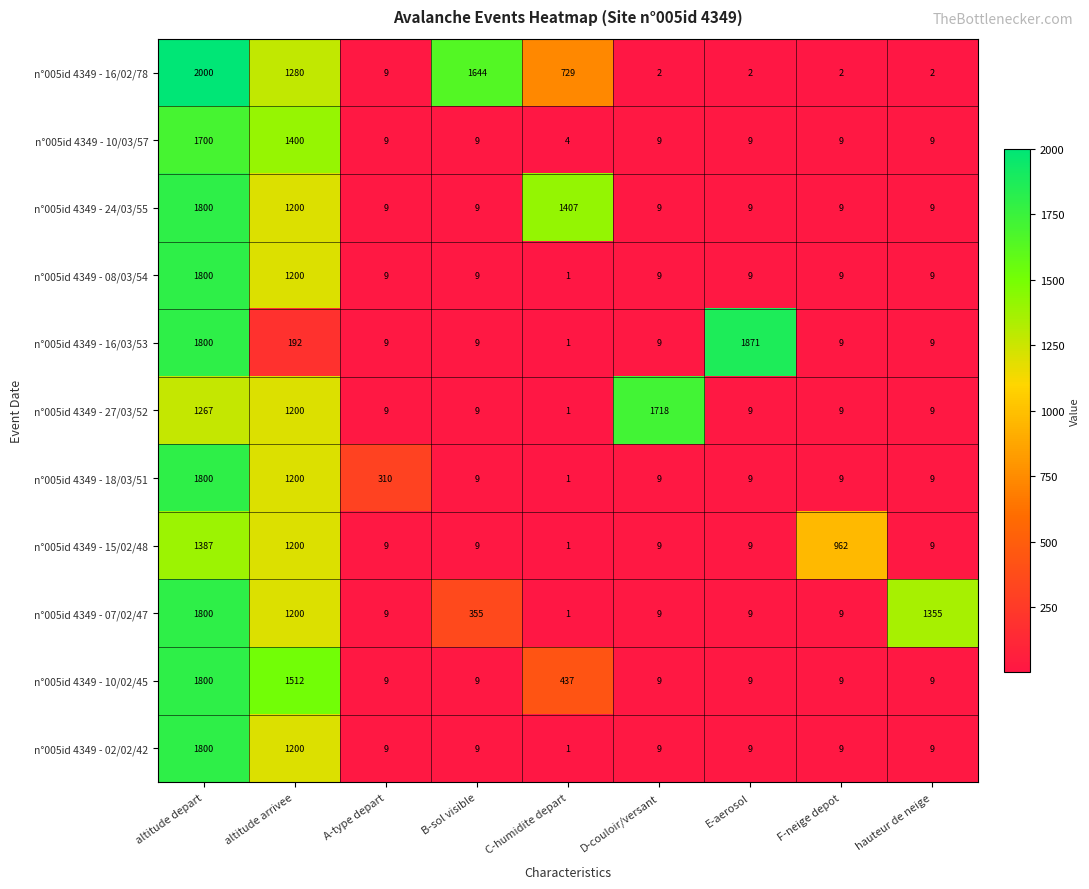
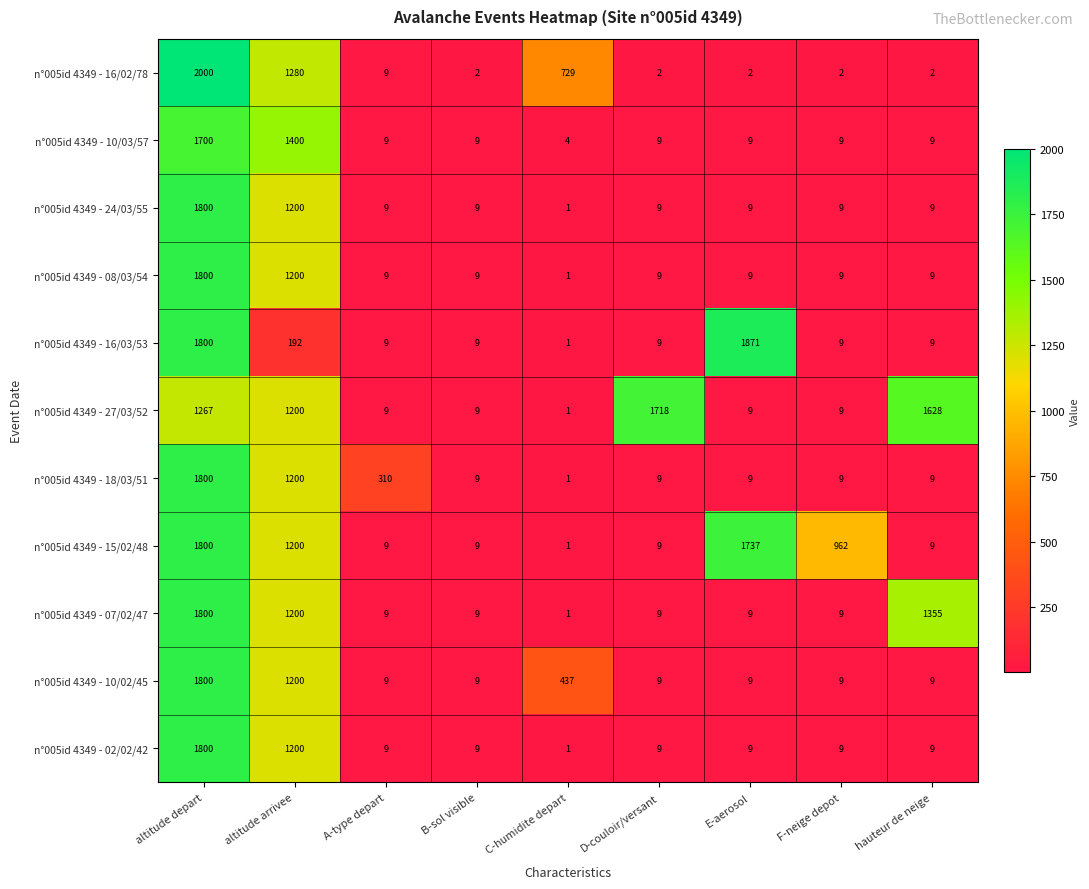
n°005id 4349 - 16/02/78, B-sol visible: 1644 -> 2
n°005id 4349 - 24/03/55, C-humidite depart: 1407 -> 1
n°005id 4349 - 27/03/52, hauteur de neige: 9 -> 1628
n°005id 4349 - 15/02/48, altitude depart: 1387 -> 1800
n°005id 4349 - 15/02/48, E-aerosol: 9 -> 1737
n°005id 4349 - 07/02/47, B-sol visible: 355 -> 9
n°005id 4349 - 10/02/45, altitude arrivee: 1512 -> 1200
